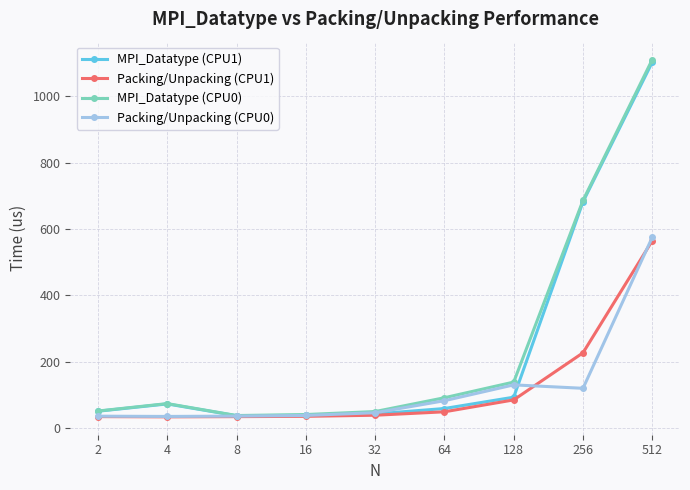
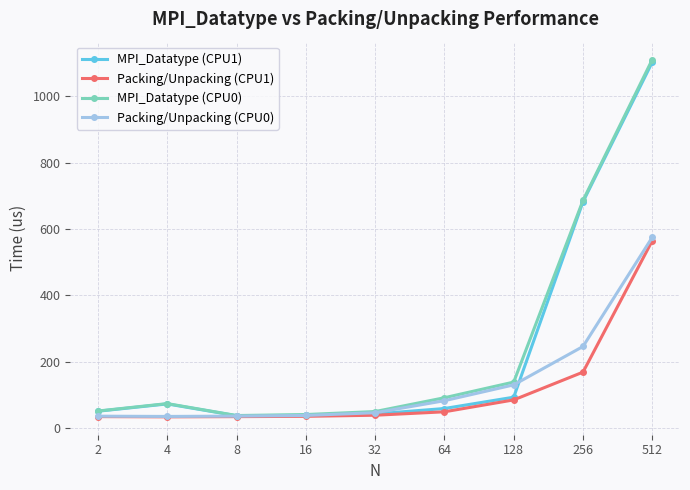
Packing/Unpacking (CPU1), 256: 230 -> 170
Packing/Unpacking (CPU0), 256: 120 -> 250
